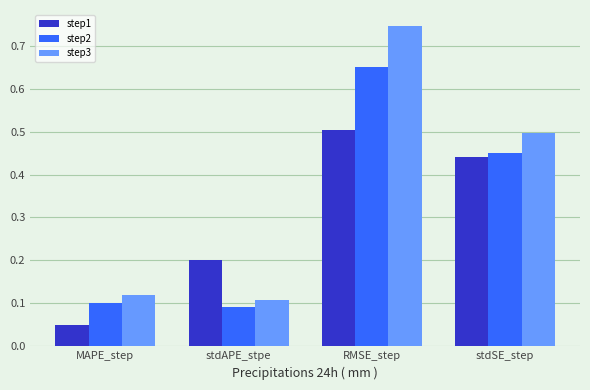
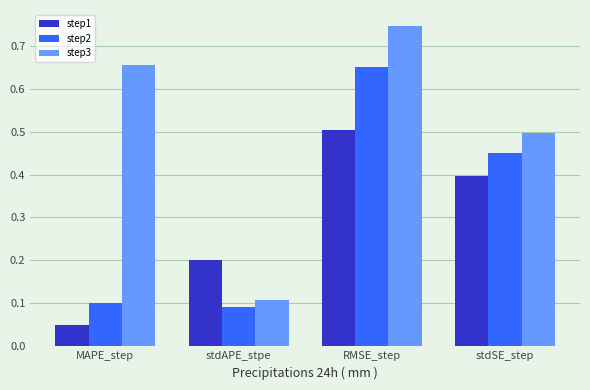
step3, MAPE_step: 0.12 -> 0.66
step1, stdSE_step: 0.44 -> 0.40
